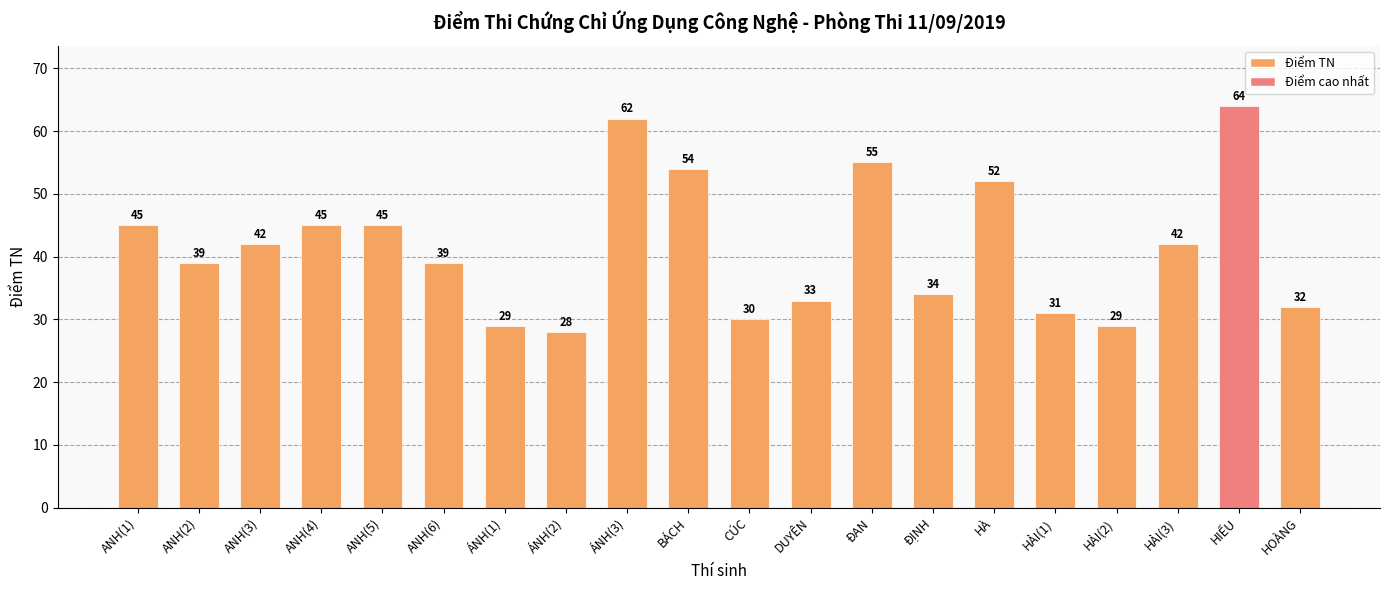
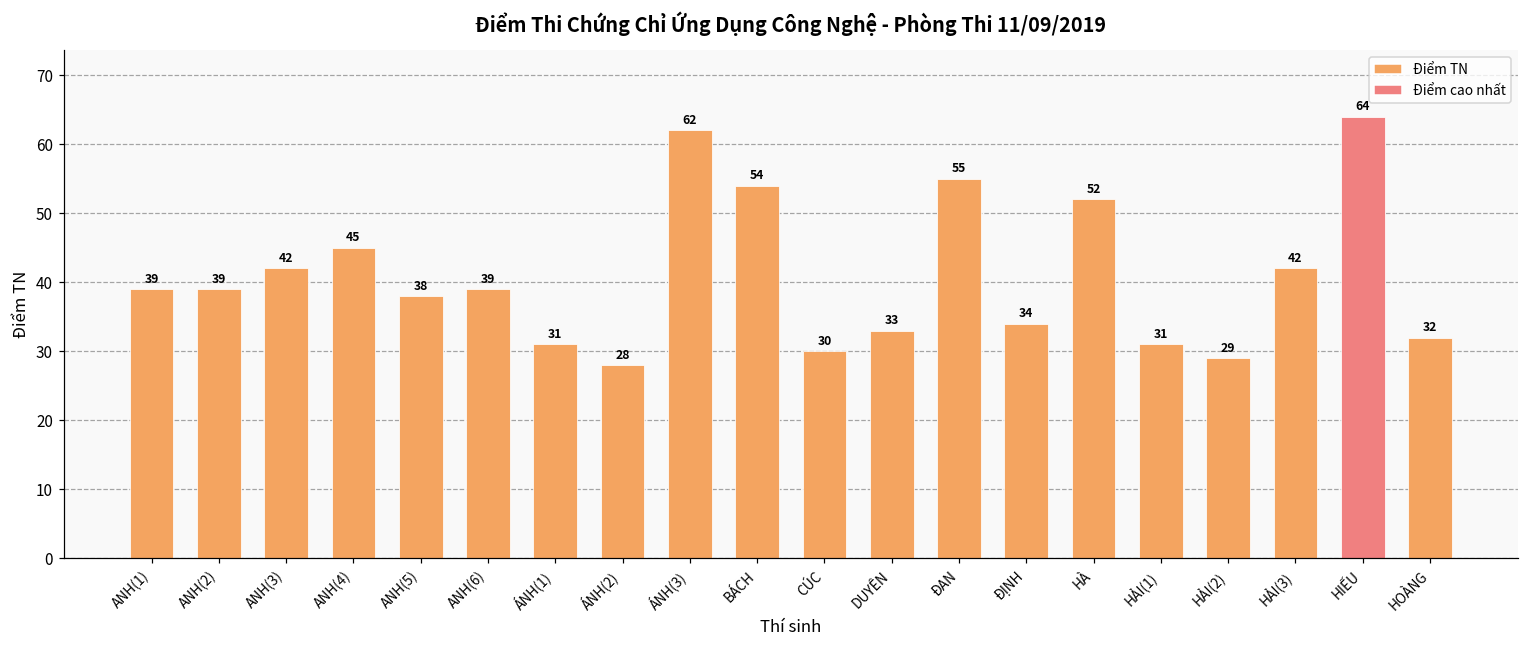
ANH(1): 45 -> 39
ANH(5): 45 -> 38
ÁNH(1): 29 -> 31
